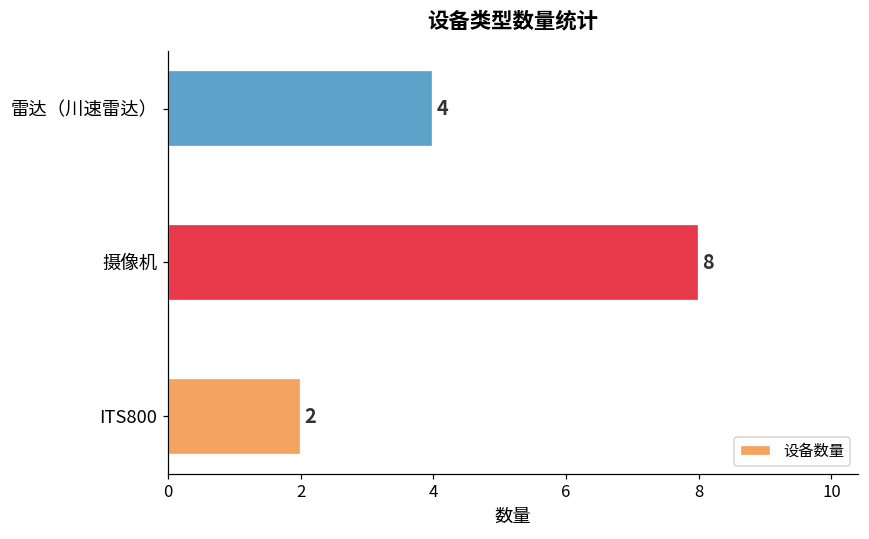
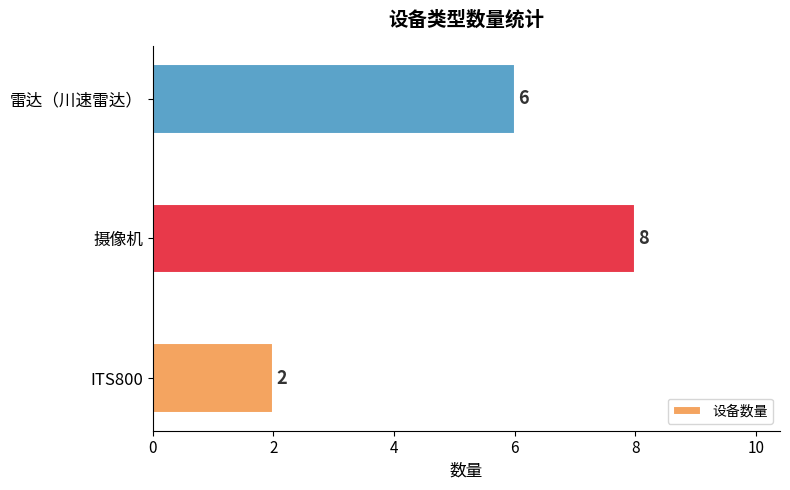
雷达（川速雷达）: 4 -> 6
